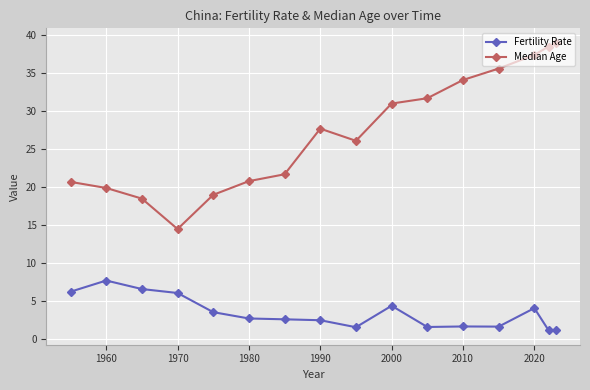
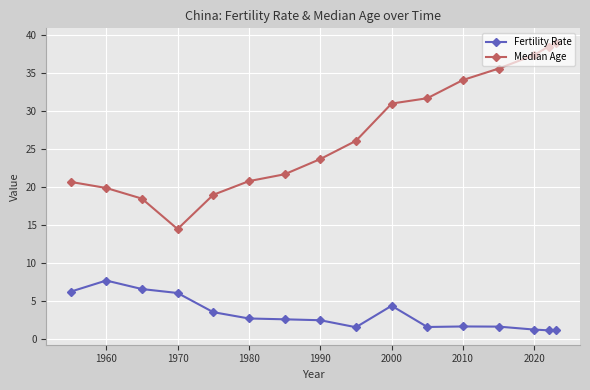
Median Age, 1990: 28 -> 24
Fertility Rate, 2020: 4 -> 1
